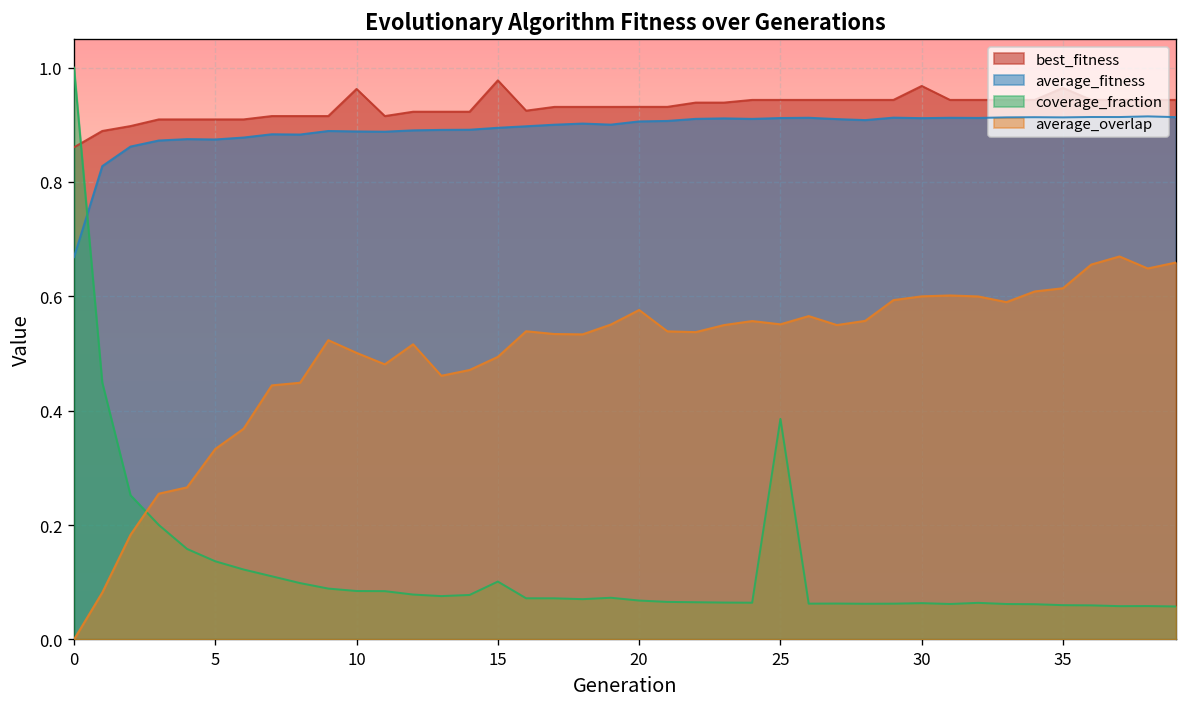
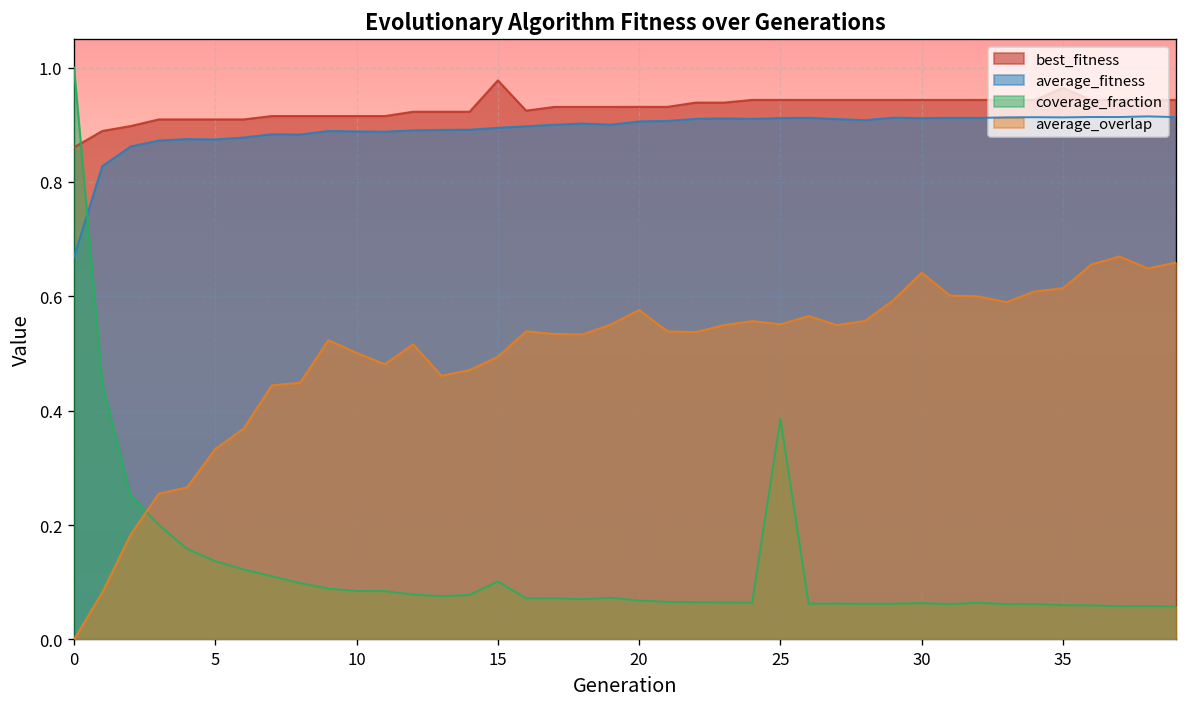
best_fitness, 10: 0.96 -> 0.92
best_fitness, 30: 0.97 -> 0.94
average_overlap, 30: 0.60 -> 0.64
